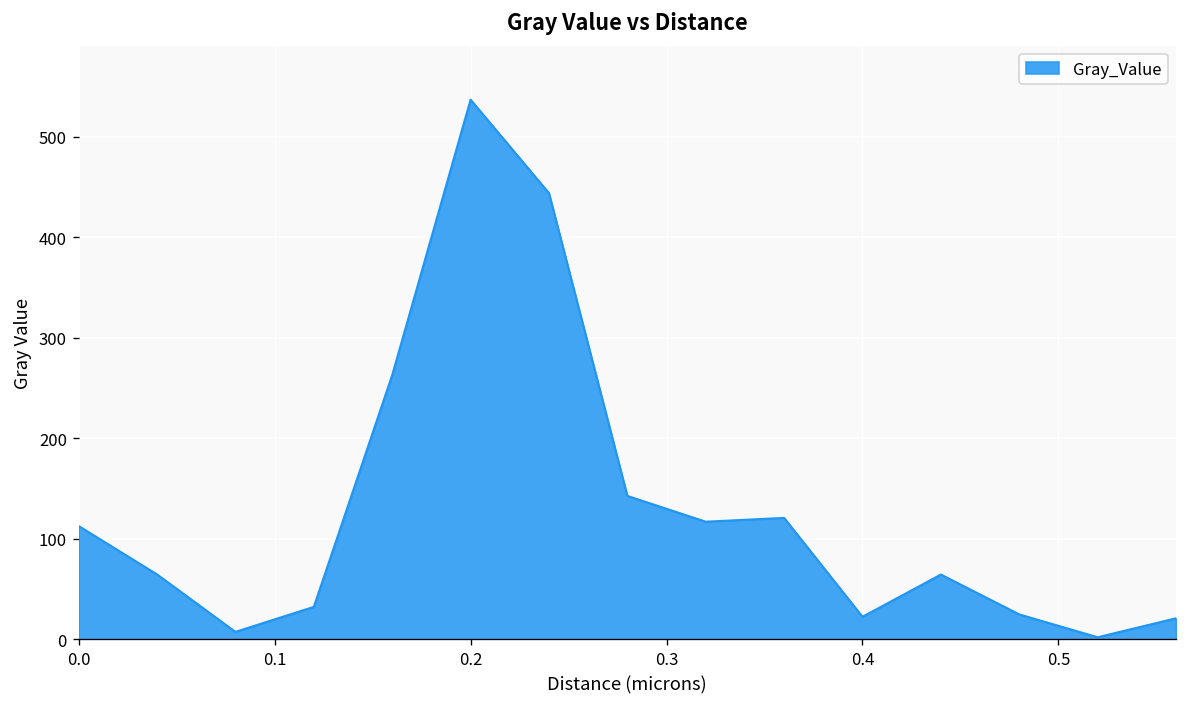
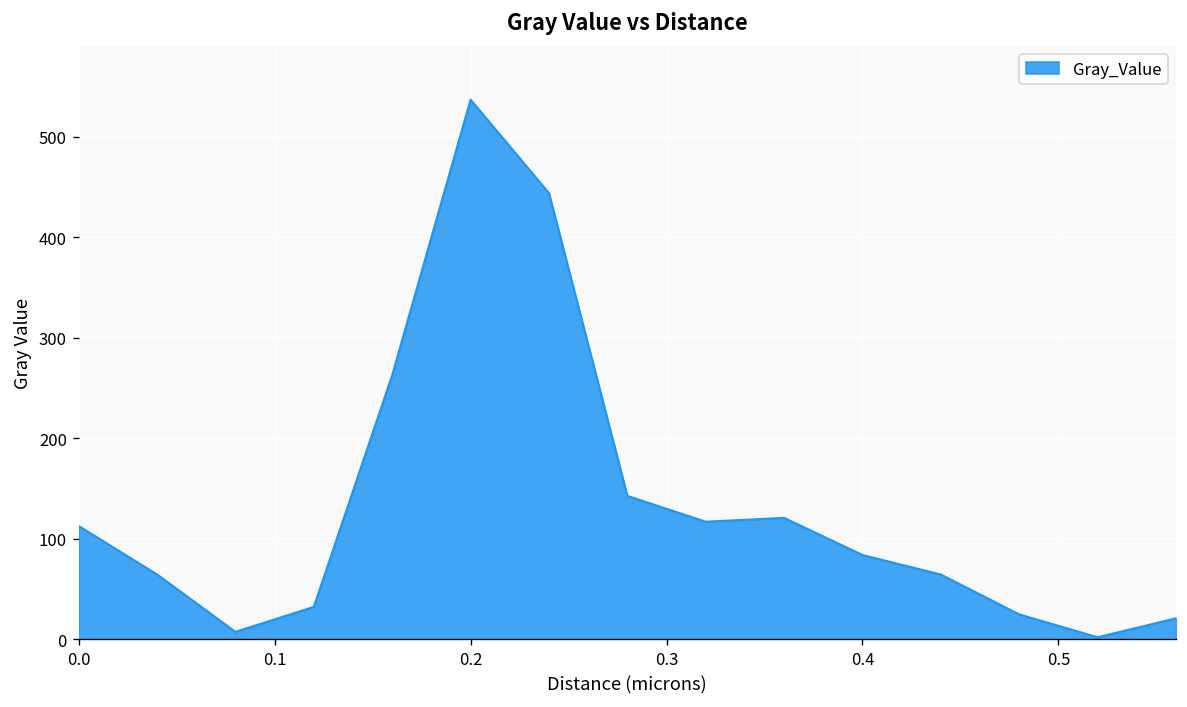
0.4: 20 -> 80
